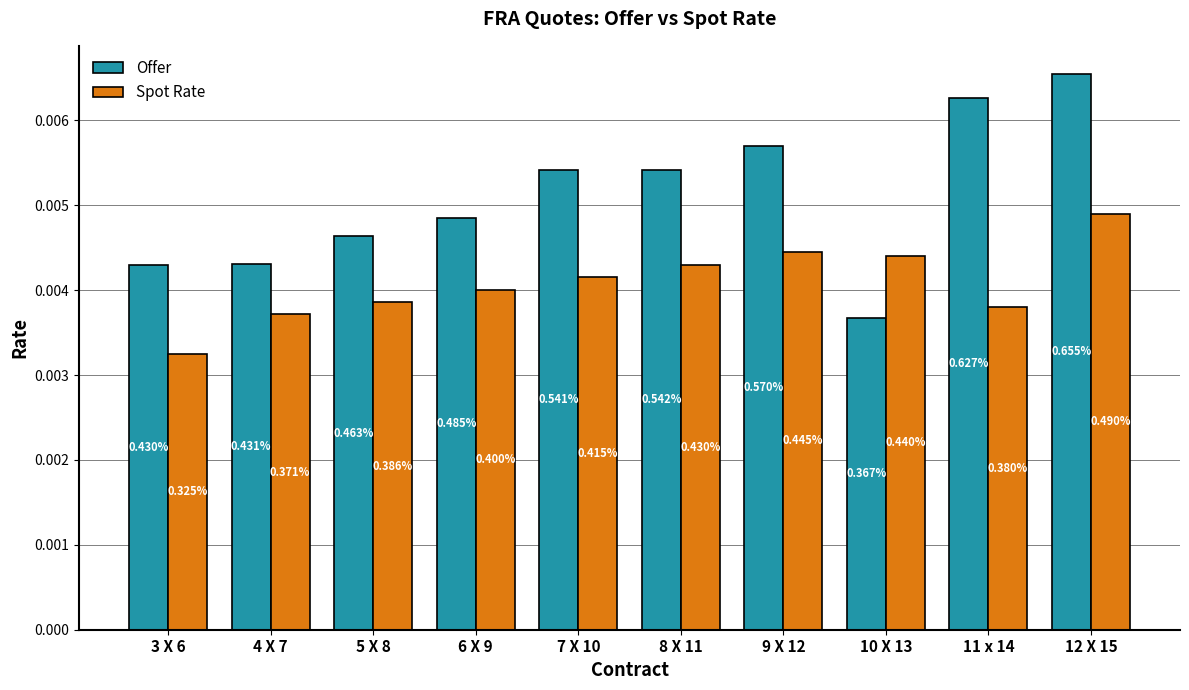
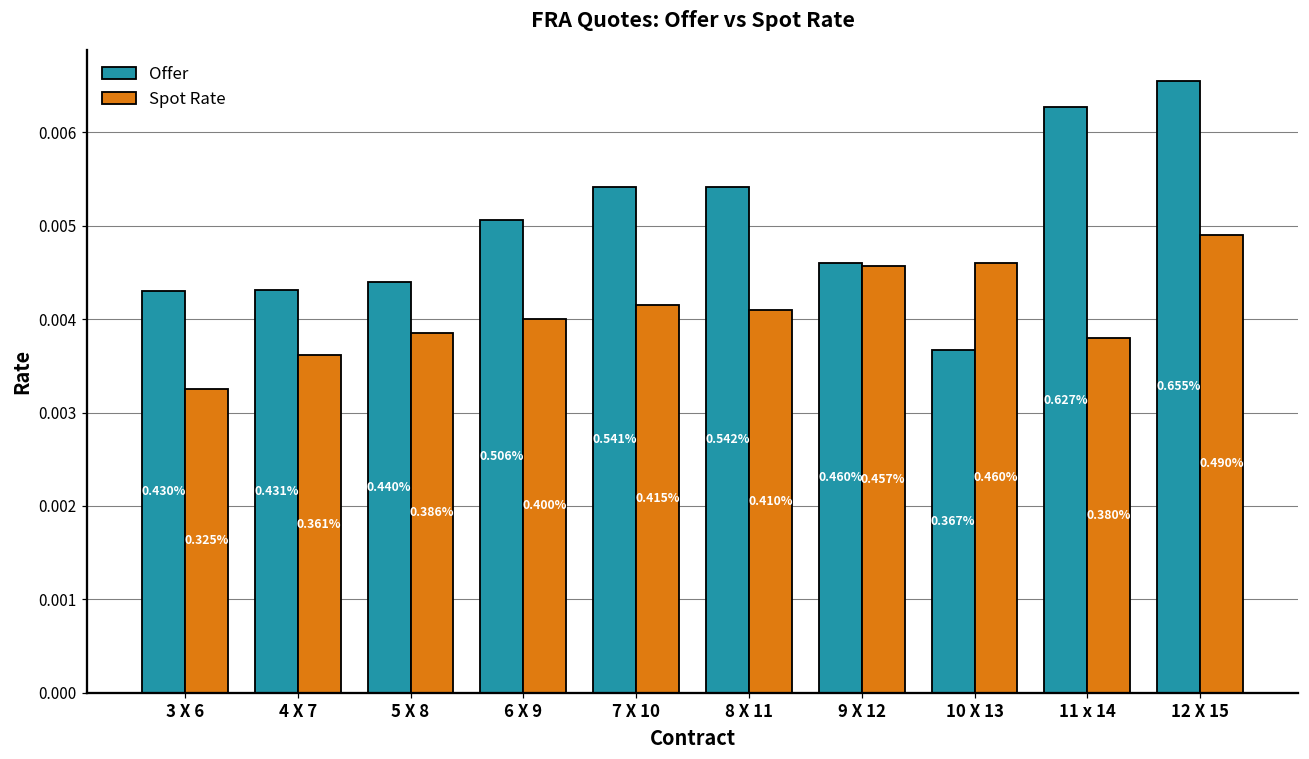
Spot Rate, 4 X 7: 0.371% -> 0.361%
Offer, 5 X 8: 0.463% -> 0.440%
Offer, 6 X 9: 0.485% -> 0.506%
Spot Rate, 8 X 11: 0.430% -> 0.410%
Offer, 9 X 12: 0.570% -> 0.460%
Spot Rate, 9 X 12: 0.445% -> 0.457%
Spot Rate, 10 X 13: 0.440% -> 0.460%
